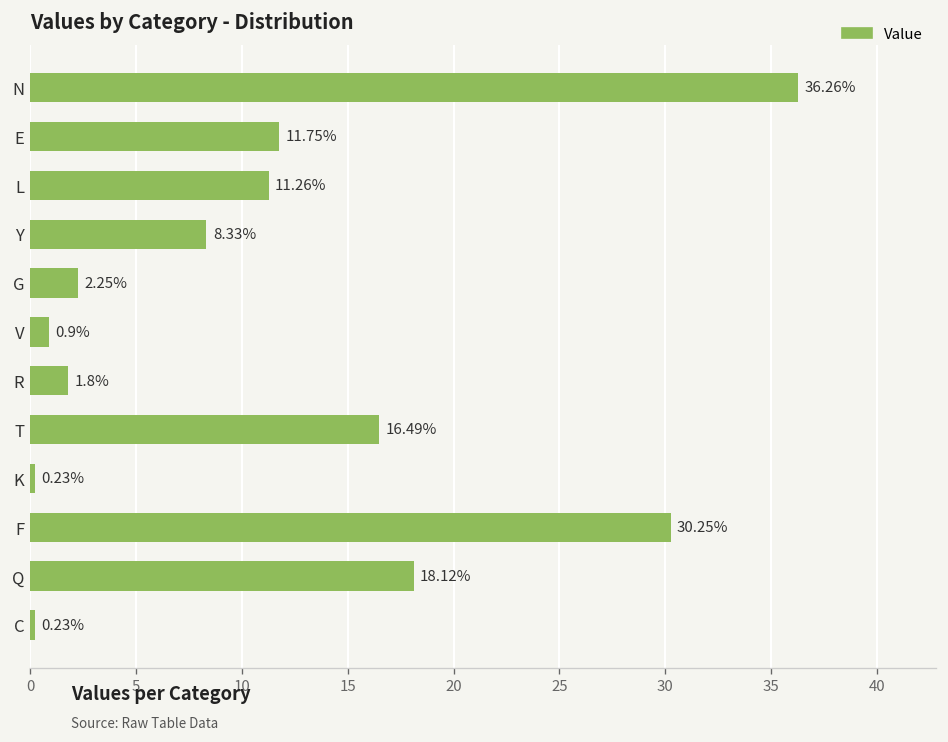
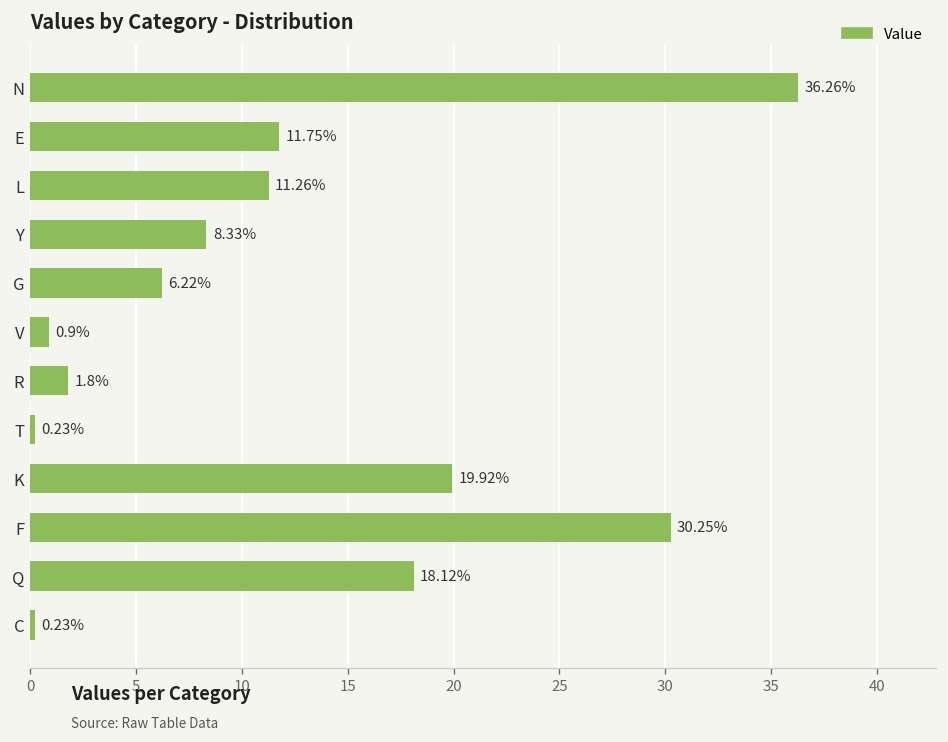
G: 2.25% -> 6.22%
T: 16.49% -> 0.23%
K: 0.23% -> 19.92%
